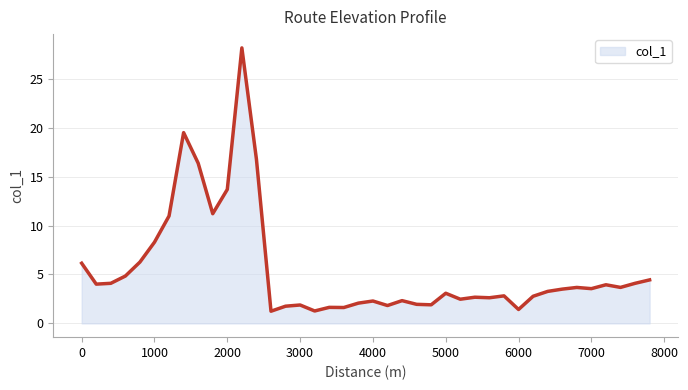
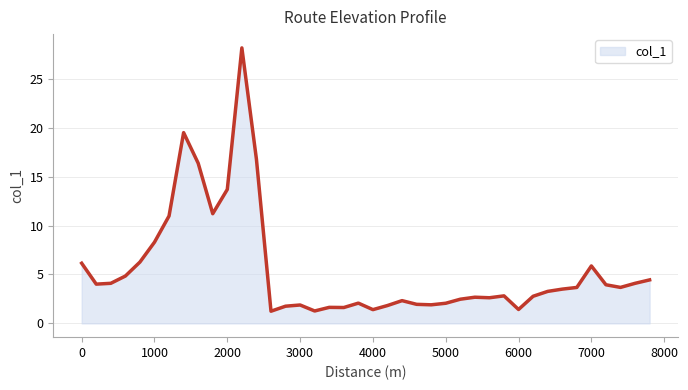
4000: 2 -> 1
5000: 3 -> 2
7000: 4 -> 6
